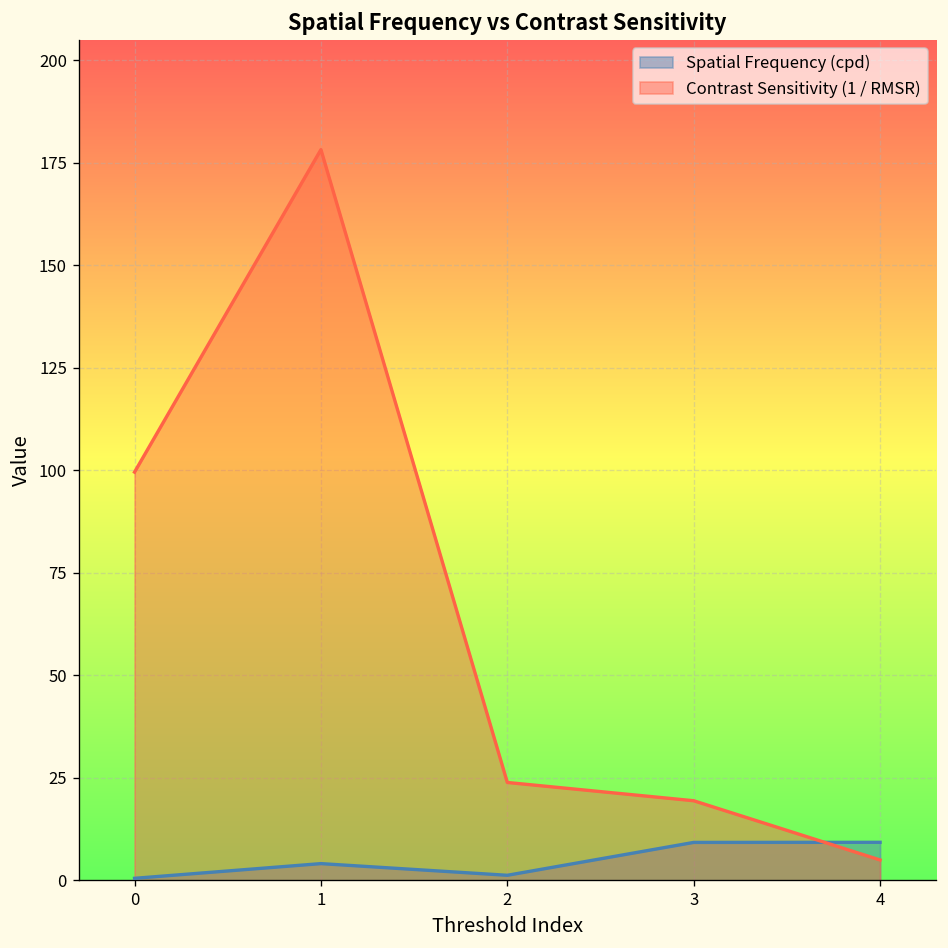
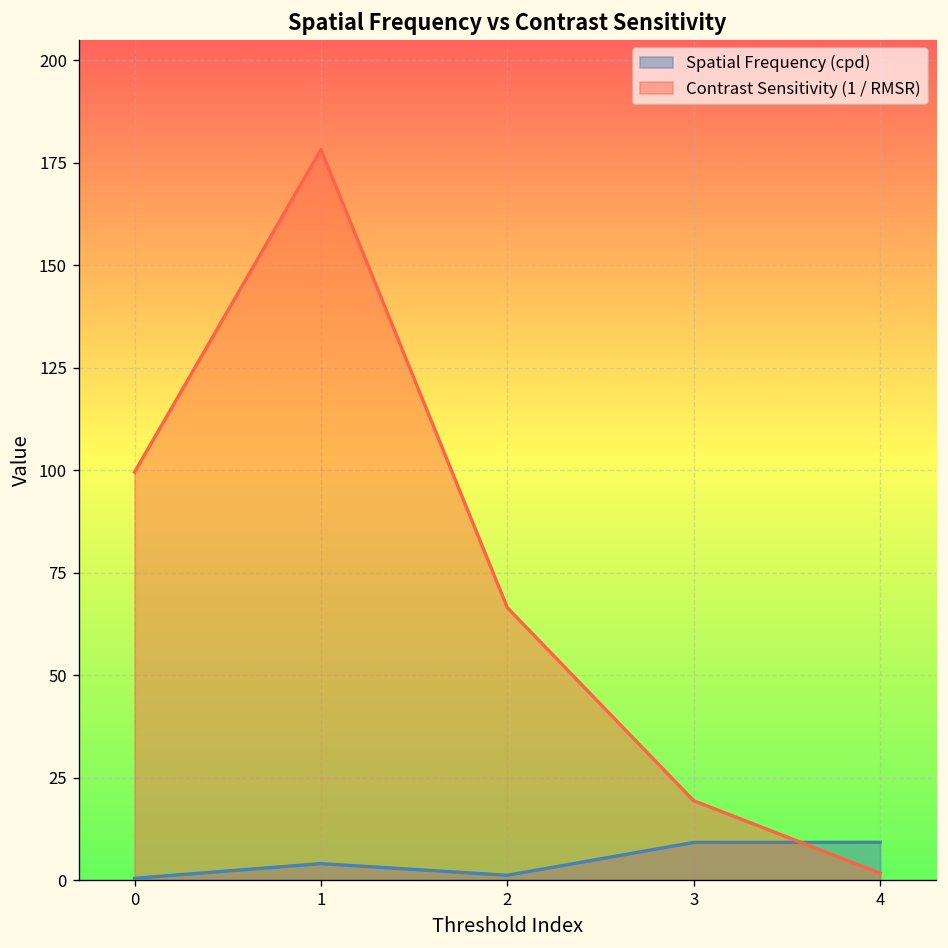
Contrast Sensitivity (1 / RMSR), 2: 24 -> 67
Contrast Sensitivity (1 / RMSR), 4: 5 -> 2
